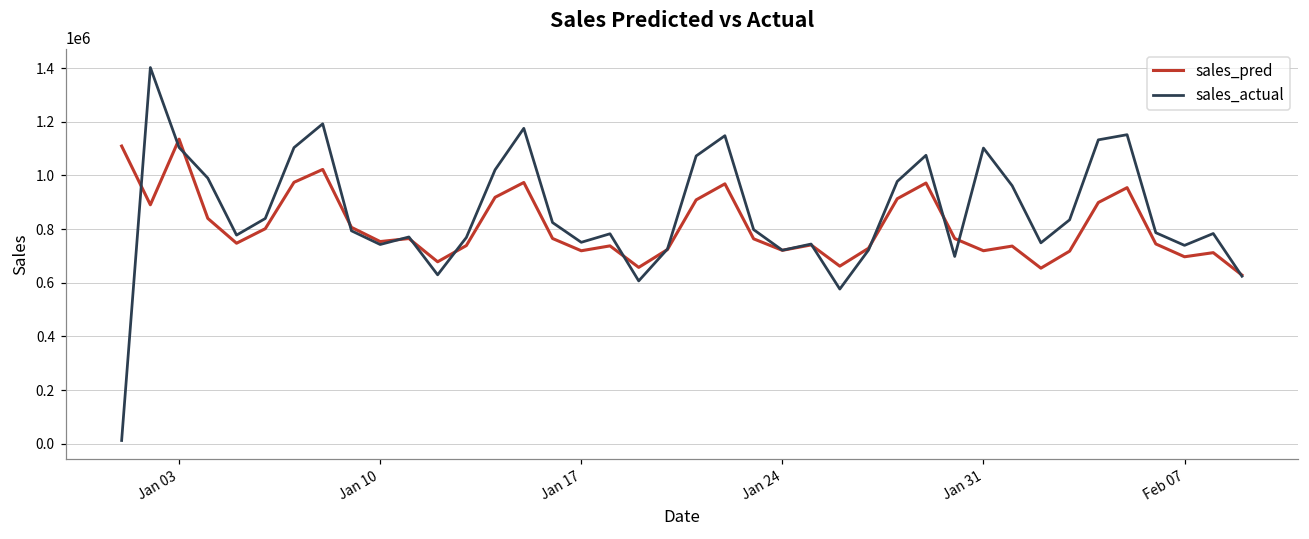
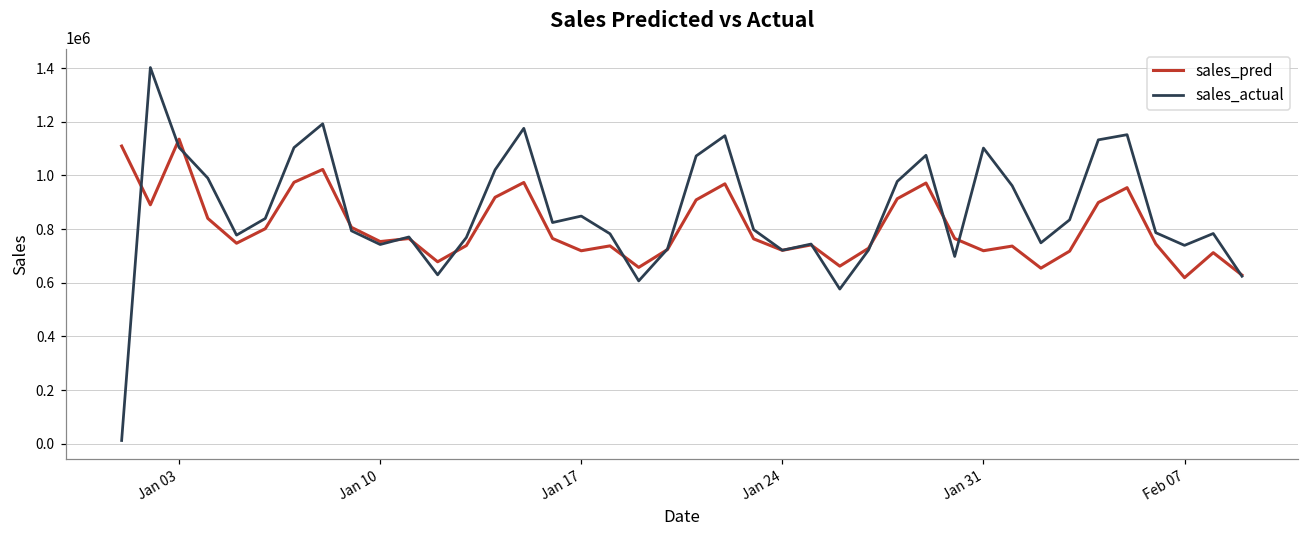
sales_actual, Jan 17: 750000 -> 850000
sales_pred, Feb 07: 700000 -> 620000
